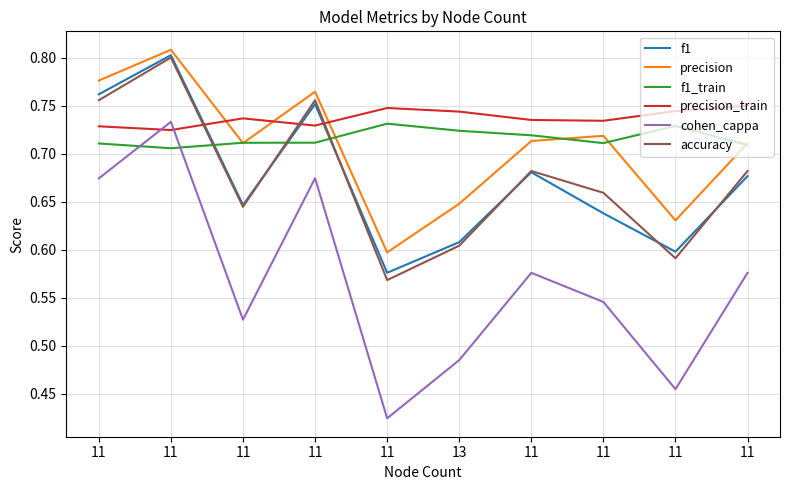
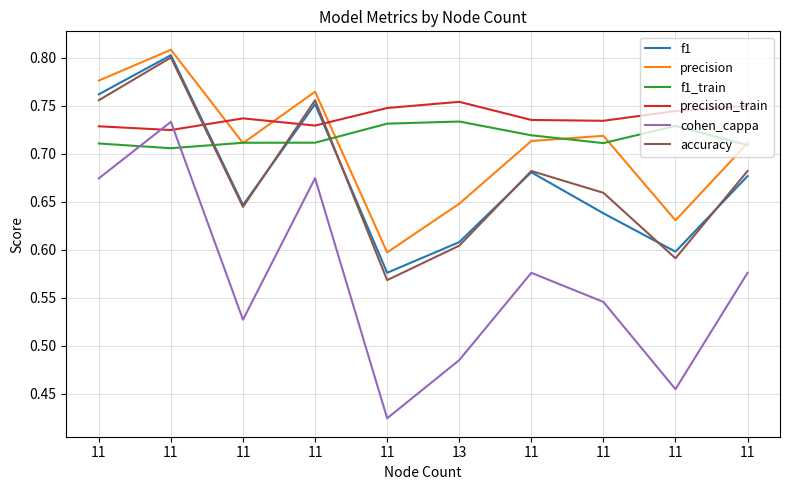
f1_train, 13: 0.72 -> 0.73
precision_train, 13: 0.74 -> 0.75
